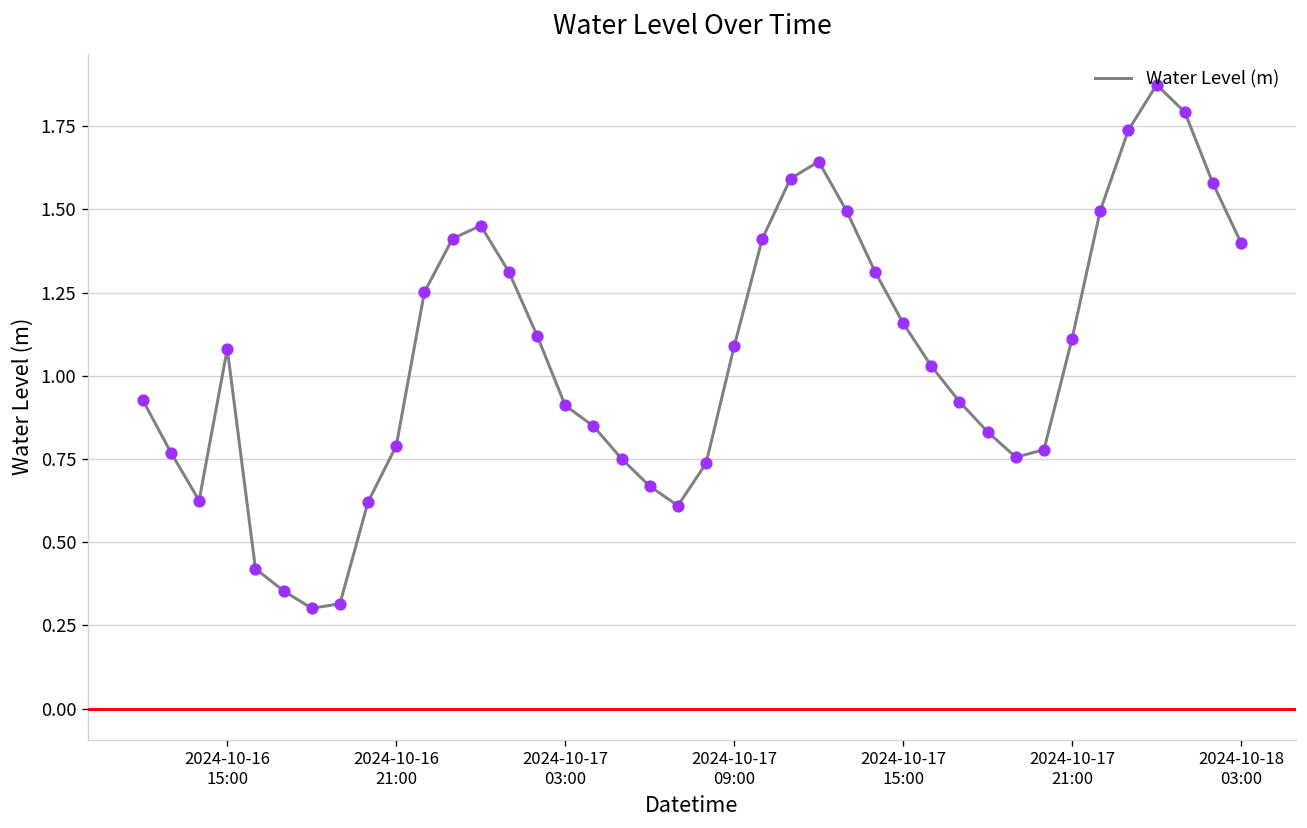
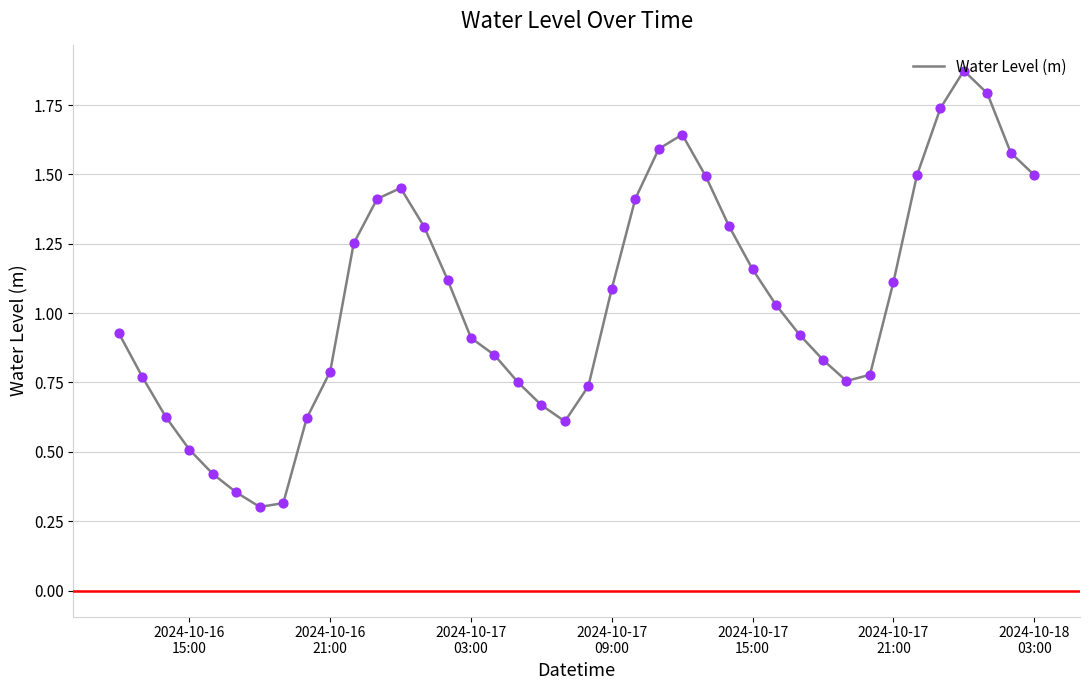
2024-10-16 15:00: 1.08 -> 0.51
2024-10-18 03:00: 1.40 -> 1.50
